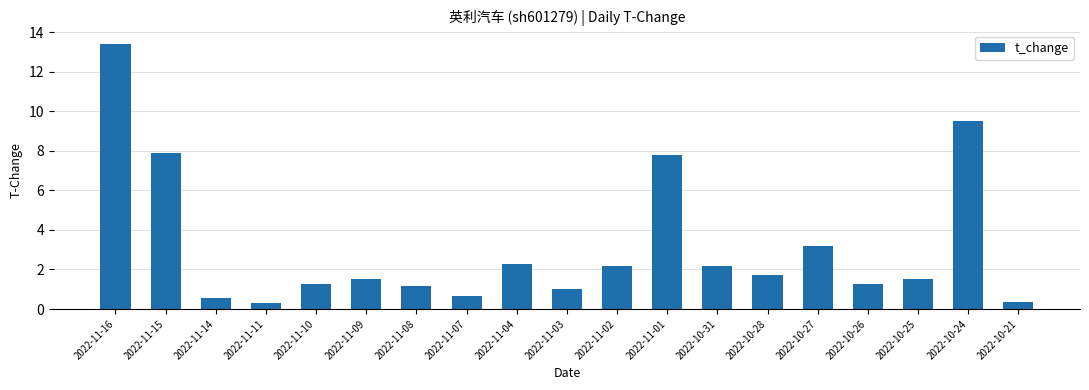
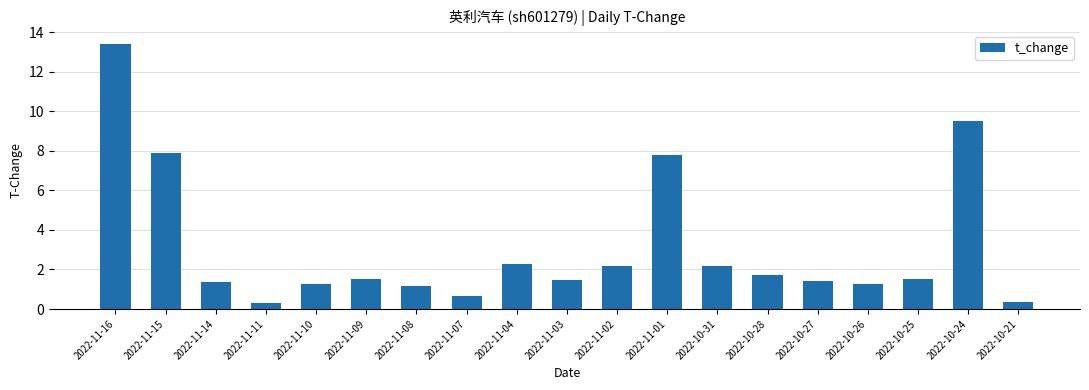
2022-11-14: 0.6 -> 1.4
2022-11-03: 1.0 -> 1.5
2022-10-27: 3.2 -> 1.4
